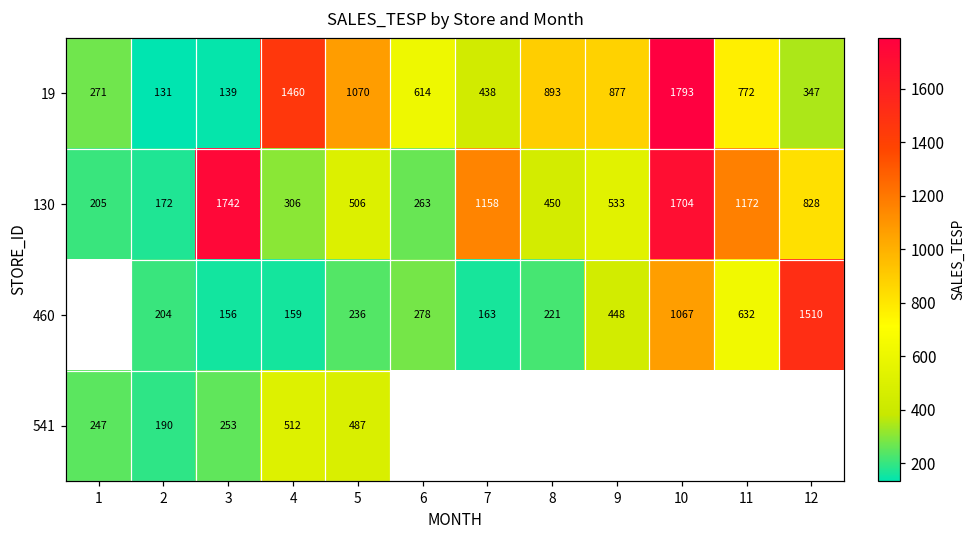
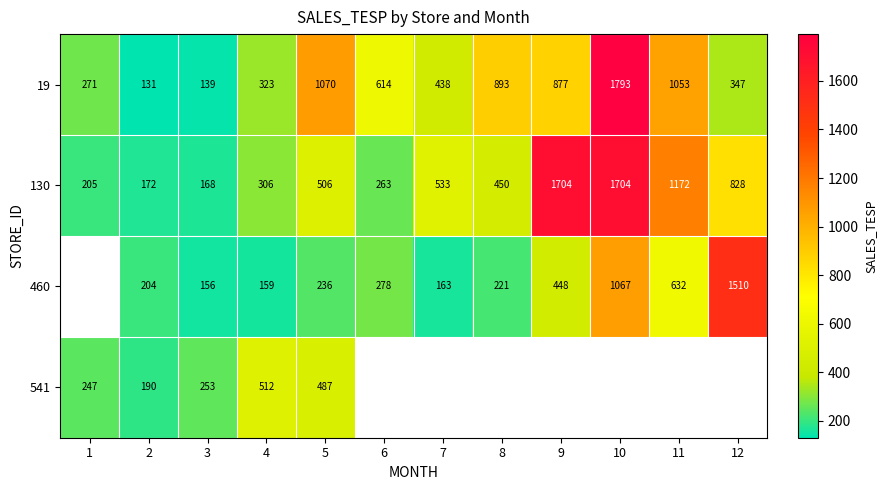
19, 4: 1460 -> 323
19, 11: 772 -> 1053
130, 3: 1742 -> 168
130, 7: 1158 -> 533
130, 9: 533 -> 1704
